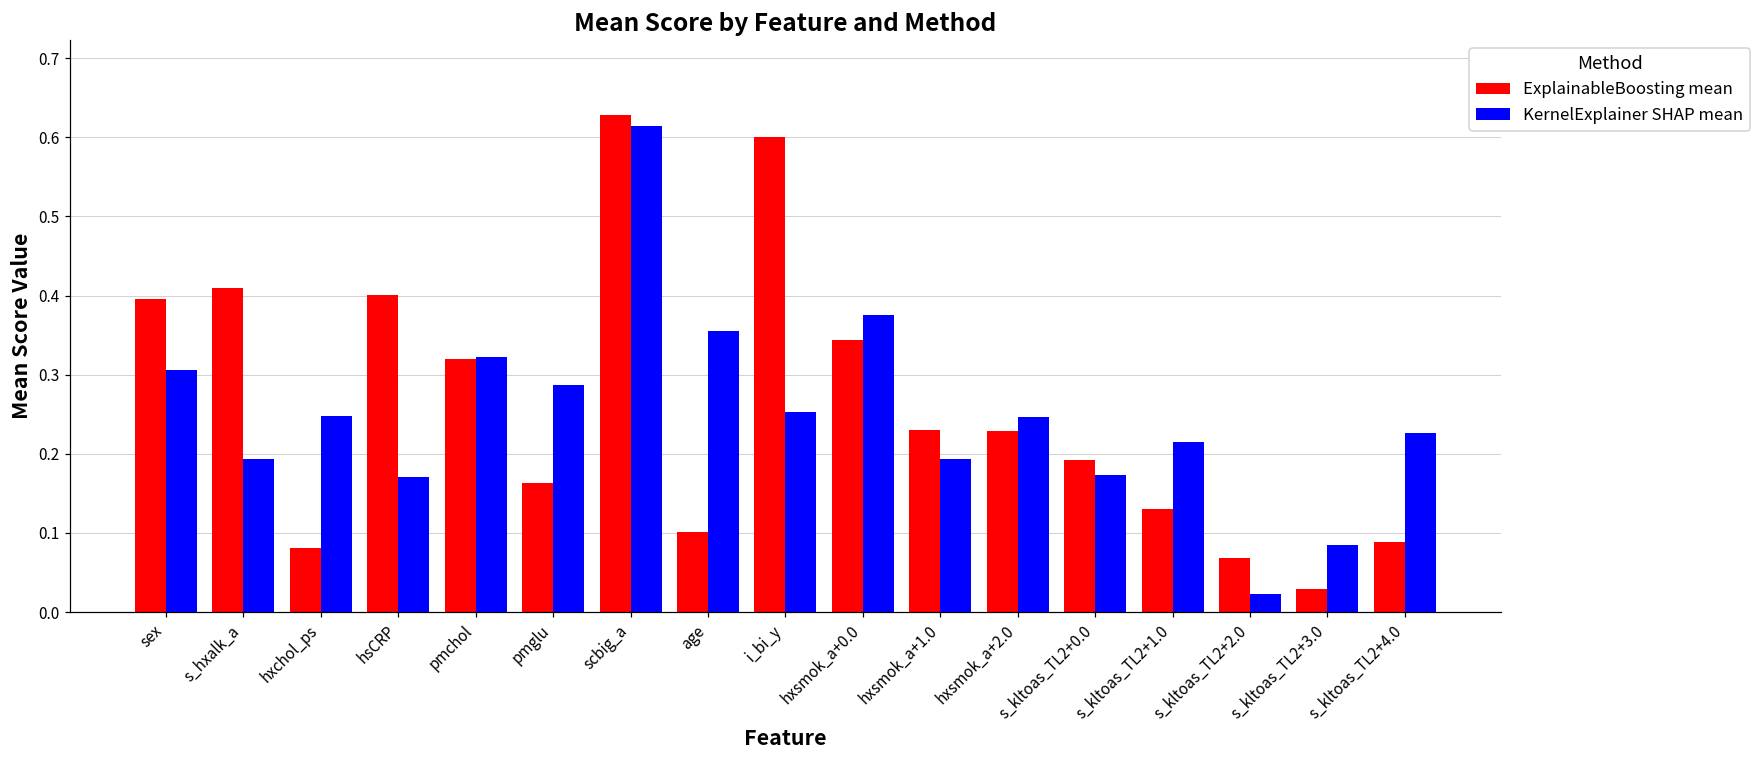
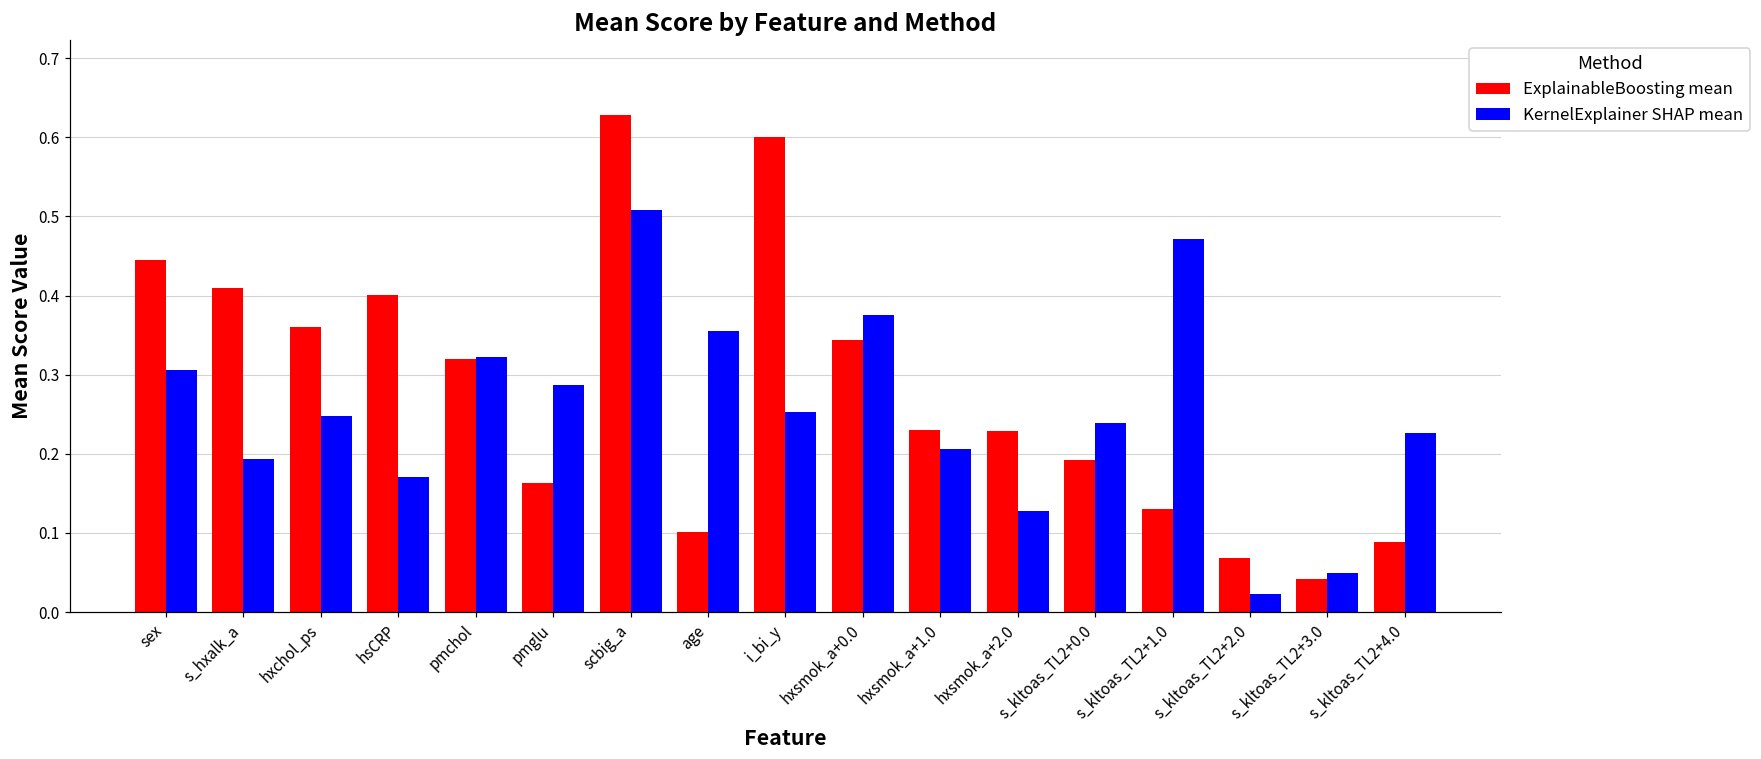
ExplainableBoosting mean, sex: 0.40 -> 0.45
ExplainableBoosting mean, hxchol_ps: 0.08 -> 0.36
KernelExplainer SHAP mean, scbig_a: 0.61 -> 0.51
KernelExplainer SHAP mean, hxsmok_a+1.0: 0.19 -> 0.21
KernelExplainer SHAP mean, hxsmok_a+2.0: 0.25 -> 0.13
KernelExplainer SHAP mean, s_kltoas_TL2+0.0: 0.17 -> 0.24
KernelExplainer SHAP mean, s_kltoas_TL2+1.0: 0.22 -> 0.47
ExplainableBoosting mean, s_kltoas_TL2+3.0: 0.03 -> 0.04
KernelExplainer SHAP mean, s_kltoas_TL2+3.0: 0.08 -> 0.05
